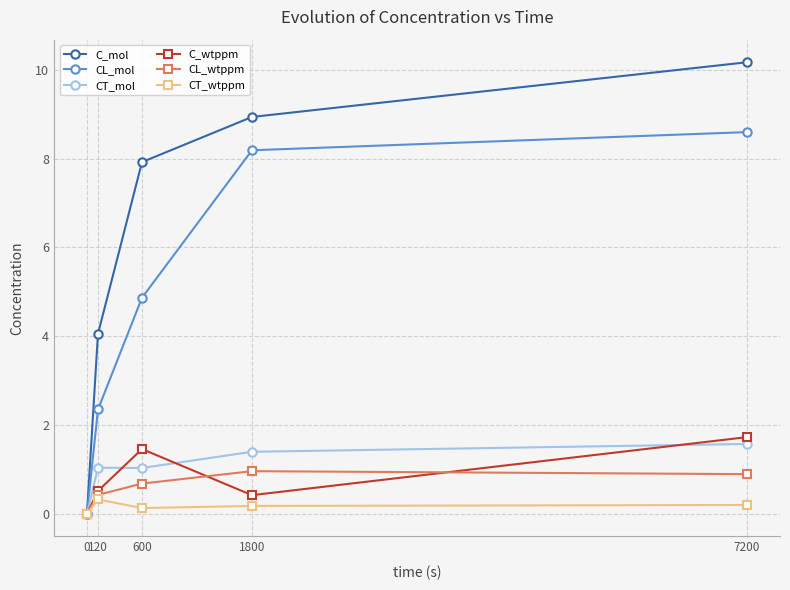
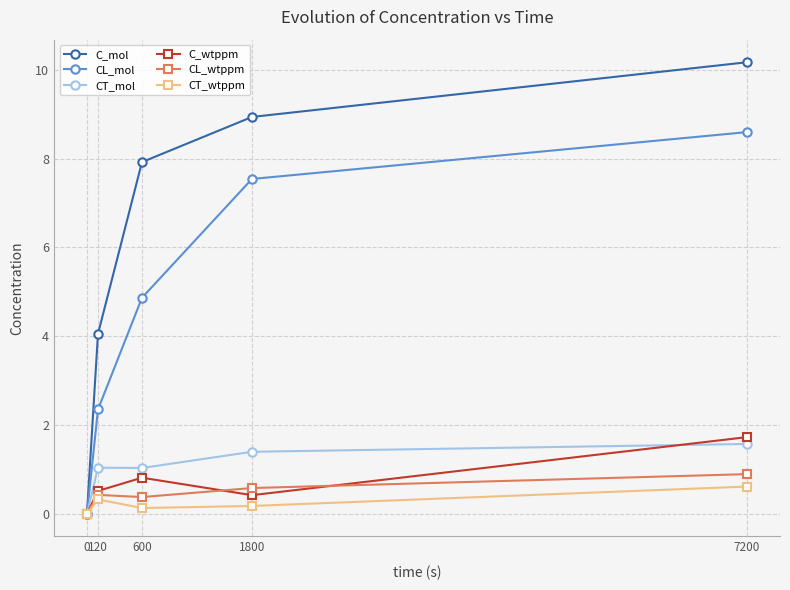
C_wtppm, 600: 1.5 -> 0.8
CL_wtppm, 600: 0.7 -> 0.4
CL_mol, 1800: 8.2 -> 7.5
CL_wtppm, 1800: 1.0 -> 0.6
CT_wtppm, 7200: 0.2 -> 0.6
